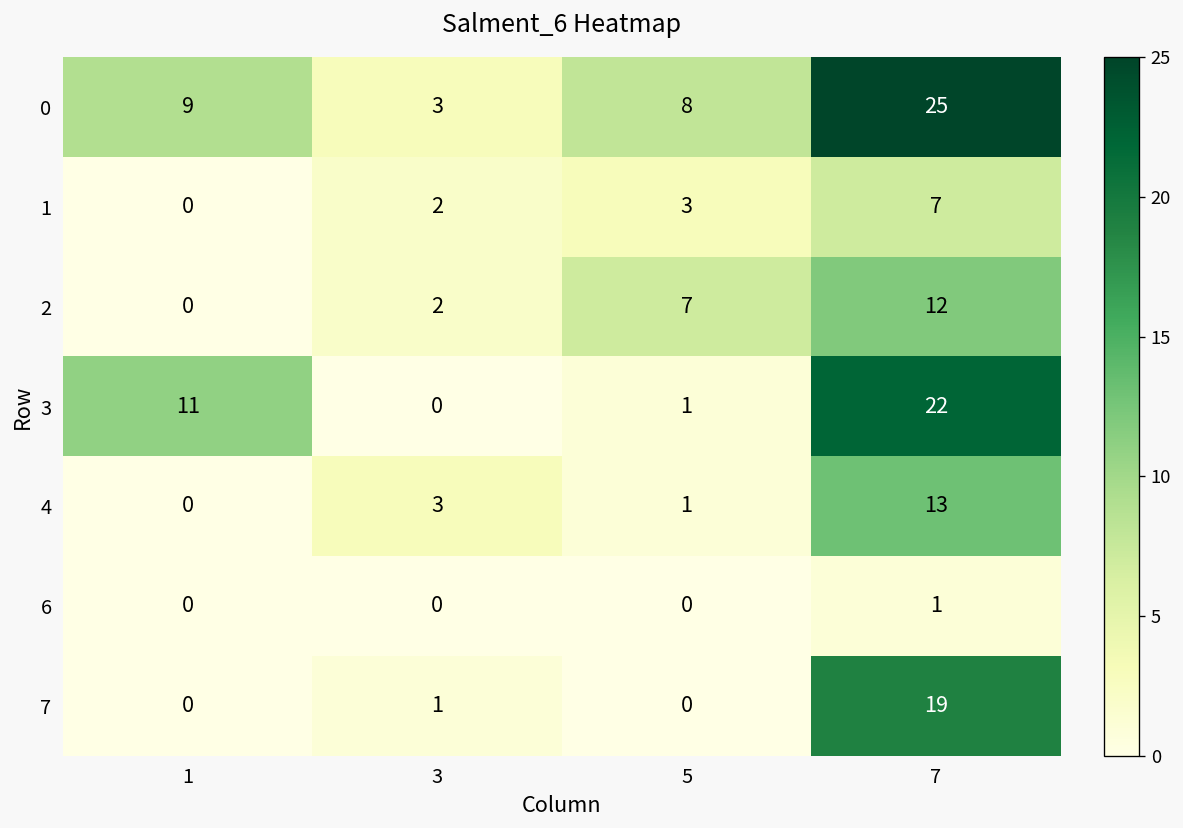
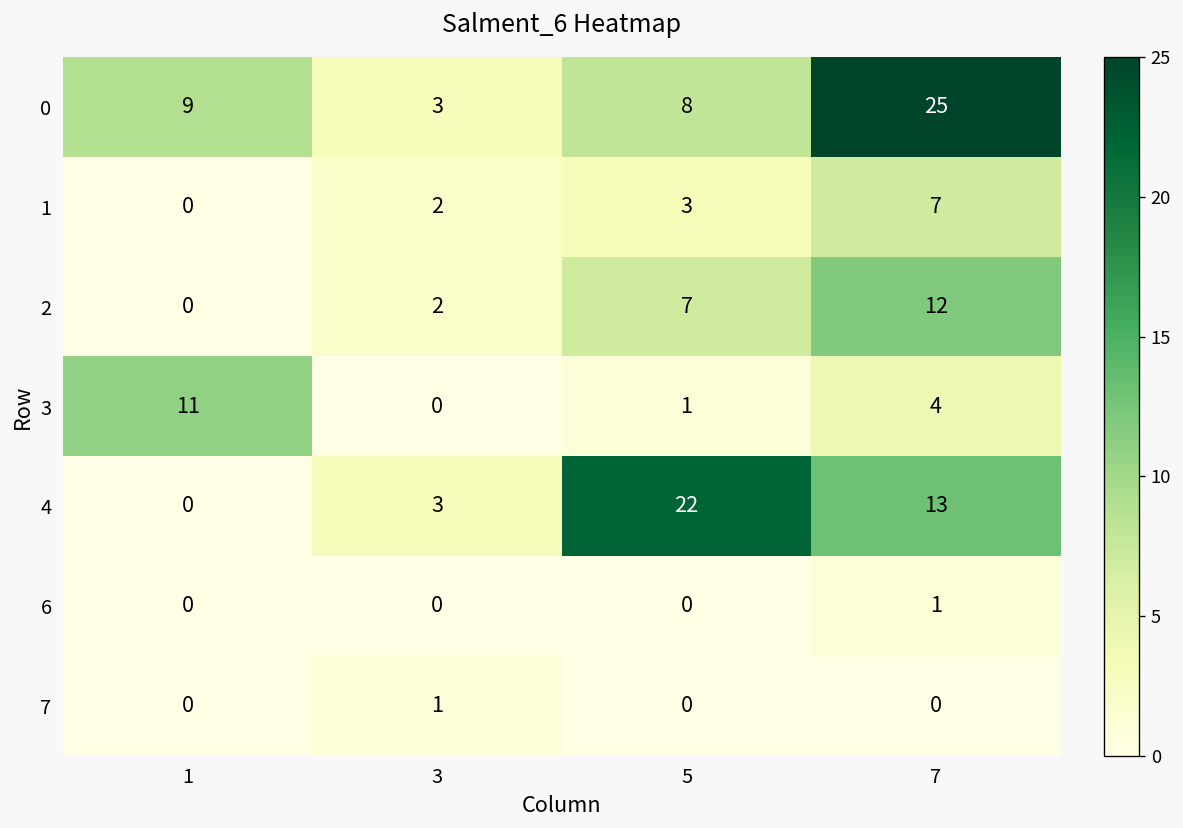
3, 7: 22 -> 4
4, 5: 1 -> 22
7, 7: 19 -> 0
